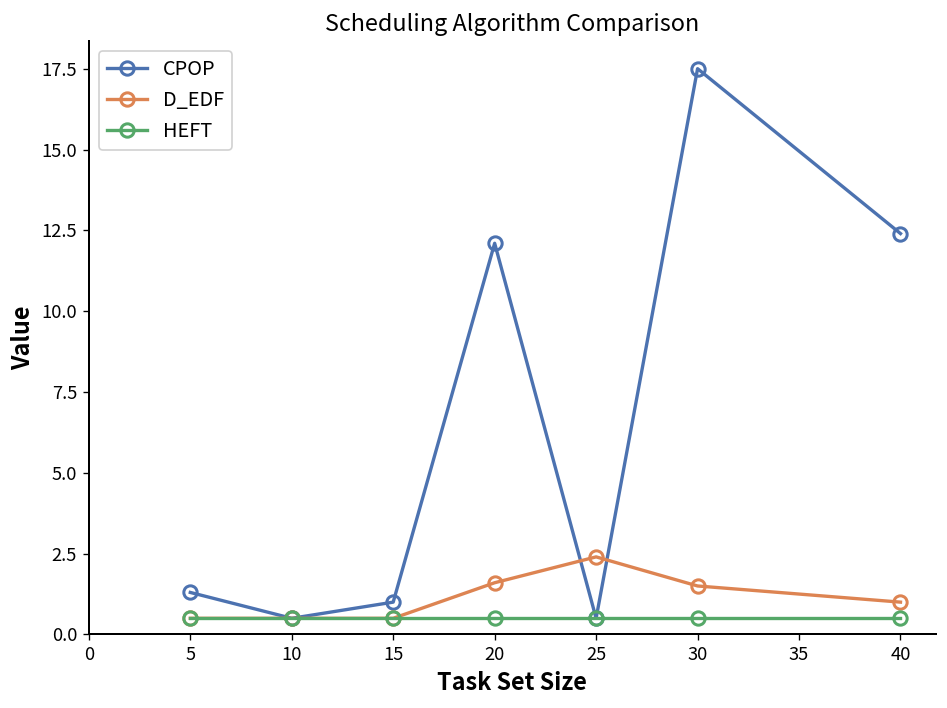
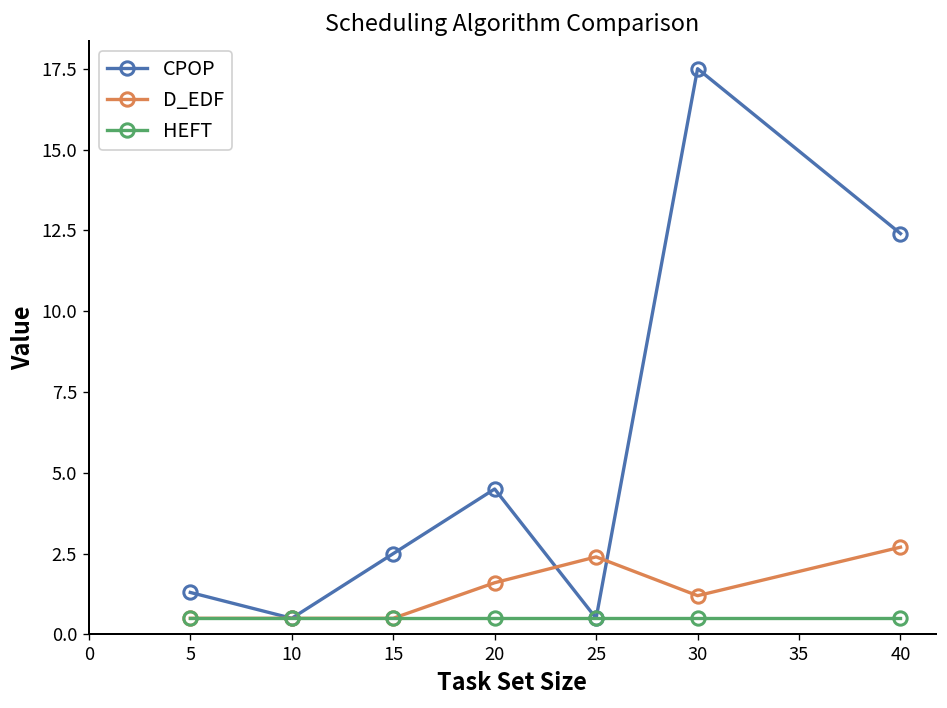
CPOP, 15: 1.0 -> 2.5
CPOP, 20: 12.1 -> 4.5
D_EDF, 30: 1.5 -> 1.2
D_EDF, 40: 1.0 -> 2.7
